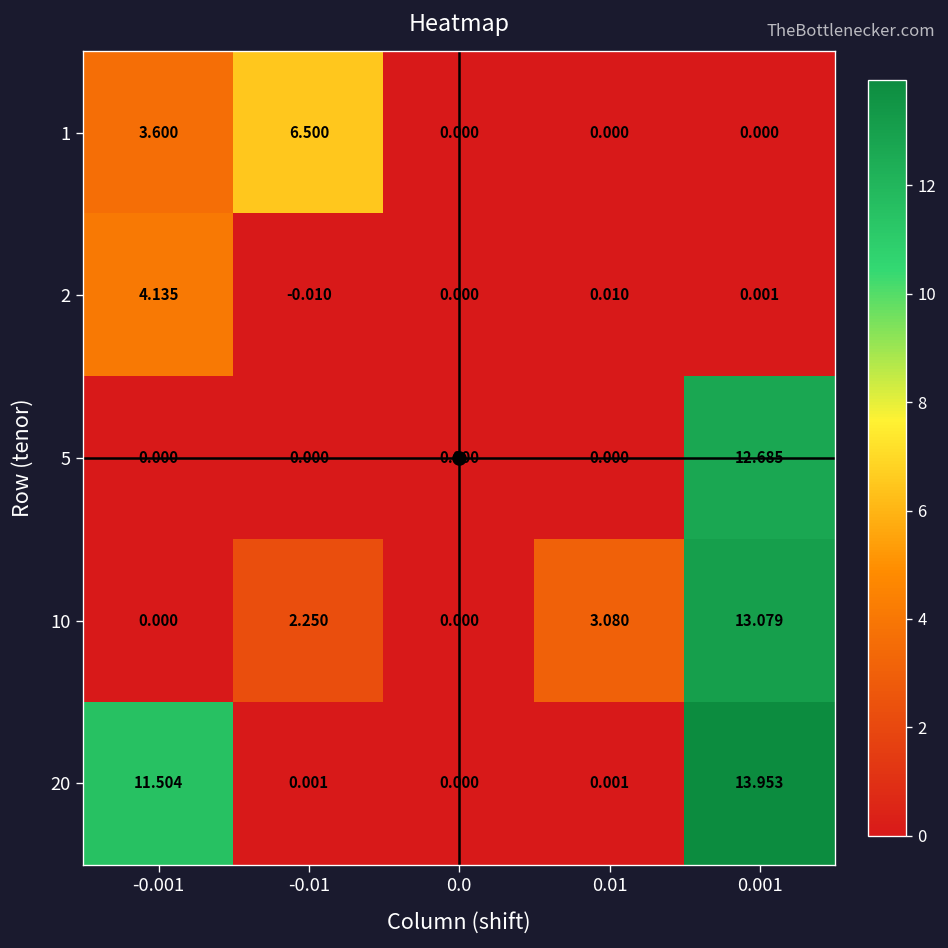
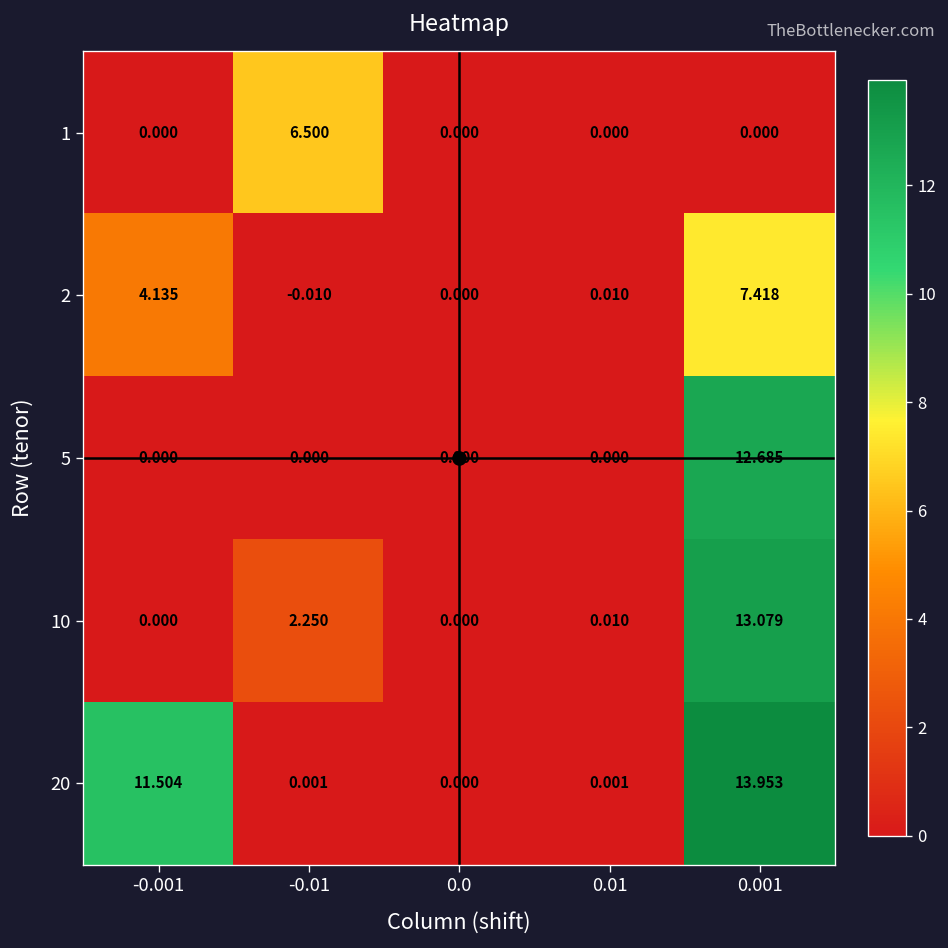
1, -0.001: 3.600 -> 0.000
2, 0.001: 0.001 -> 7.418
10, 0.01: 3.080 -> 0.010
